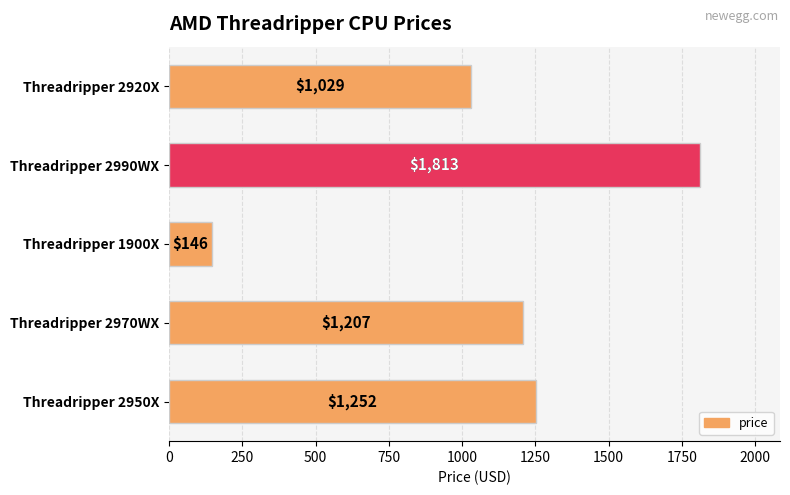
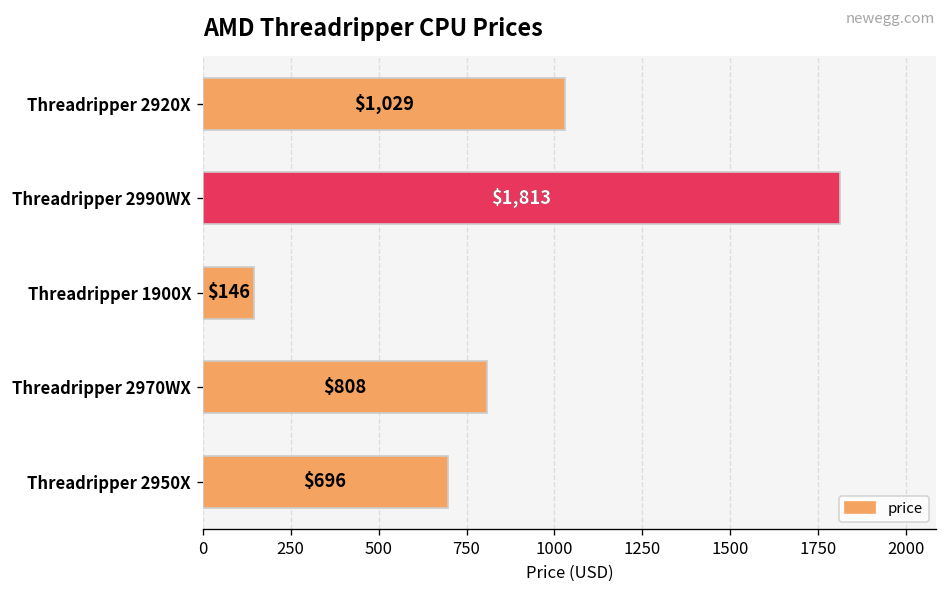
Threadripper 2970WX: $1,207 -> $808
Threadripper 2950X: $1,252 -> $696
